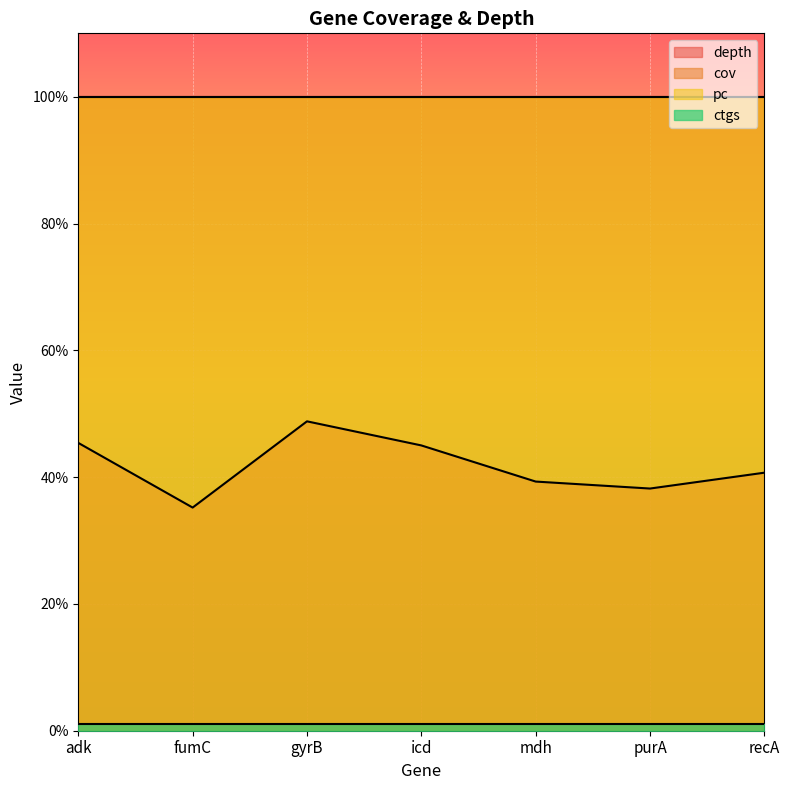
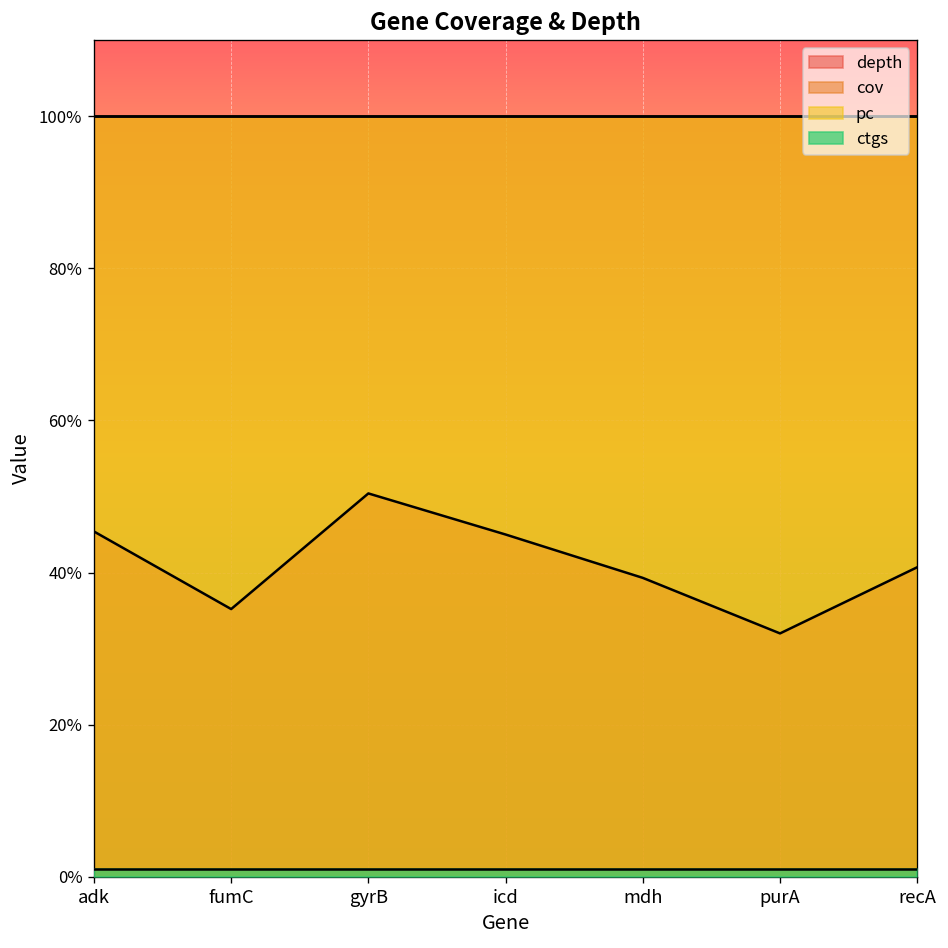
depth, gyrB: 49% -> 50%
depth, purA: 38% -> 32%
